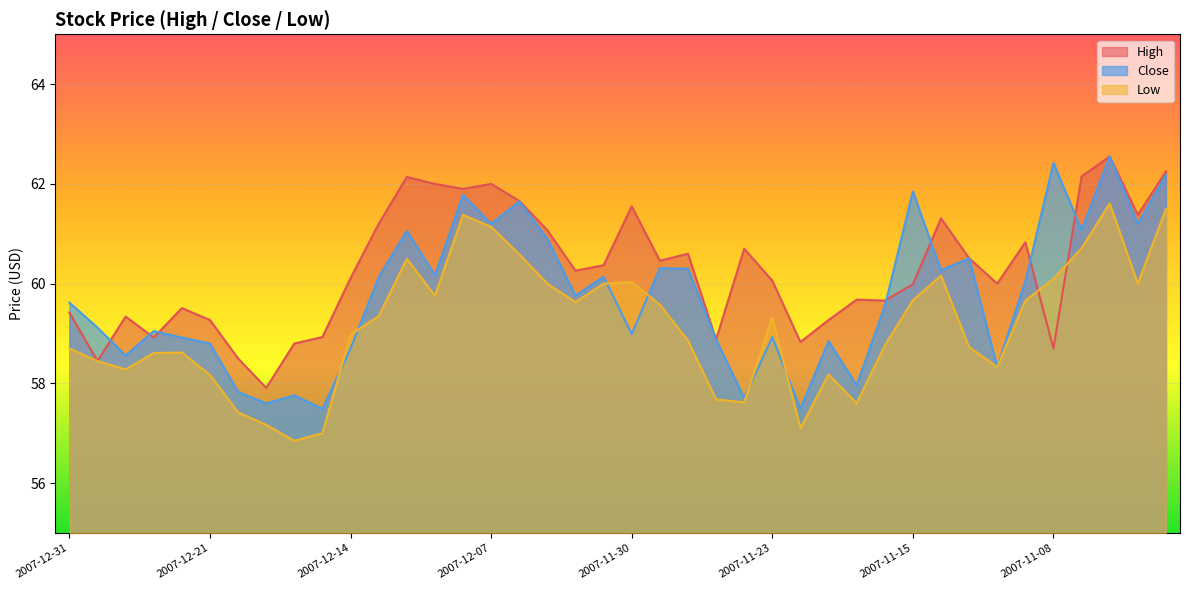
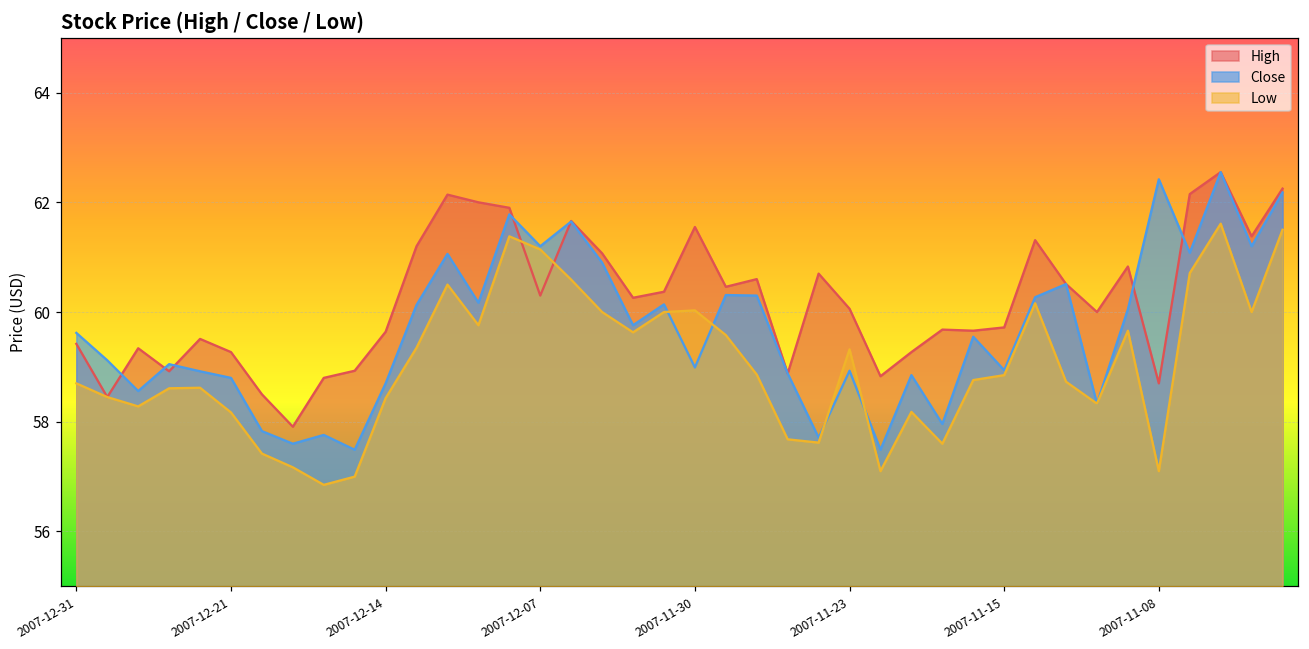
High, 2007-12-14: 60.1 -> 59.6
Low, 2007-12-14: 59.0 -> 58.4
High, 2007-12-07: 62.0 -> 60.3
High, 2007-11-15: 60.0 -> 59.7
Close, 2007-11-15: 61.9 -> 58.9
Low, 2007-11-15: 59.7 -> 58.9
Low, 2007-11-08: 60.1 -> 57.1
